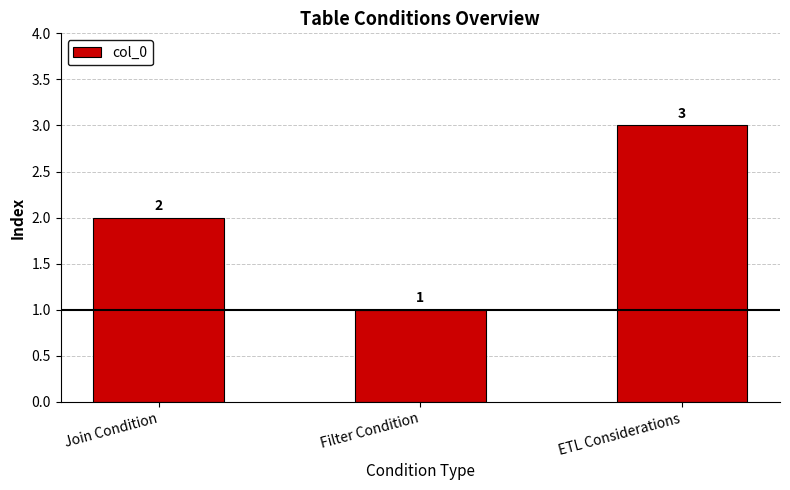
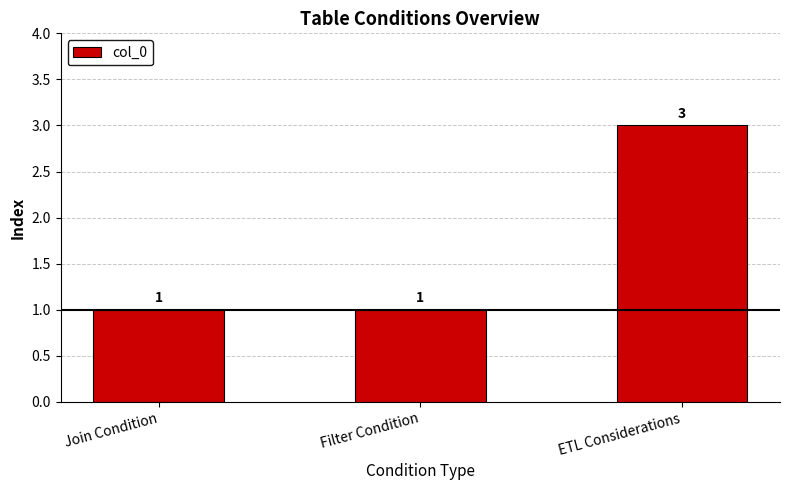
Join Condition: 2 -> 1
